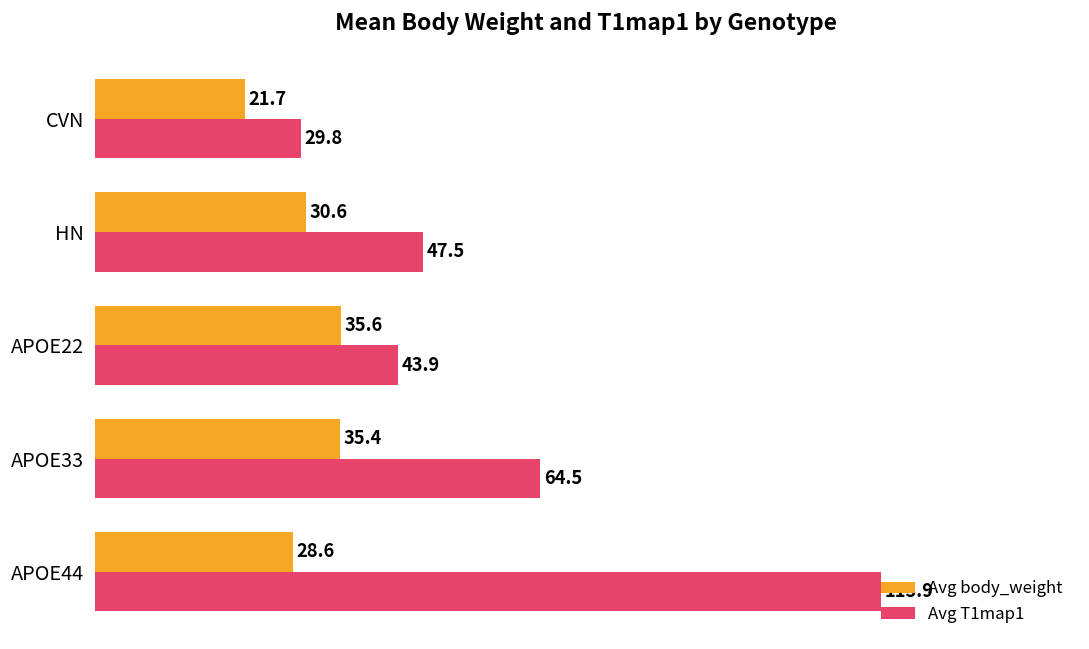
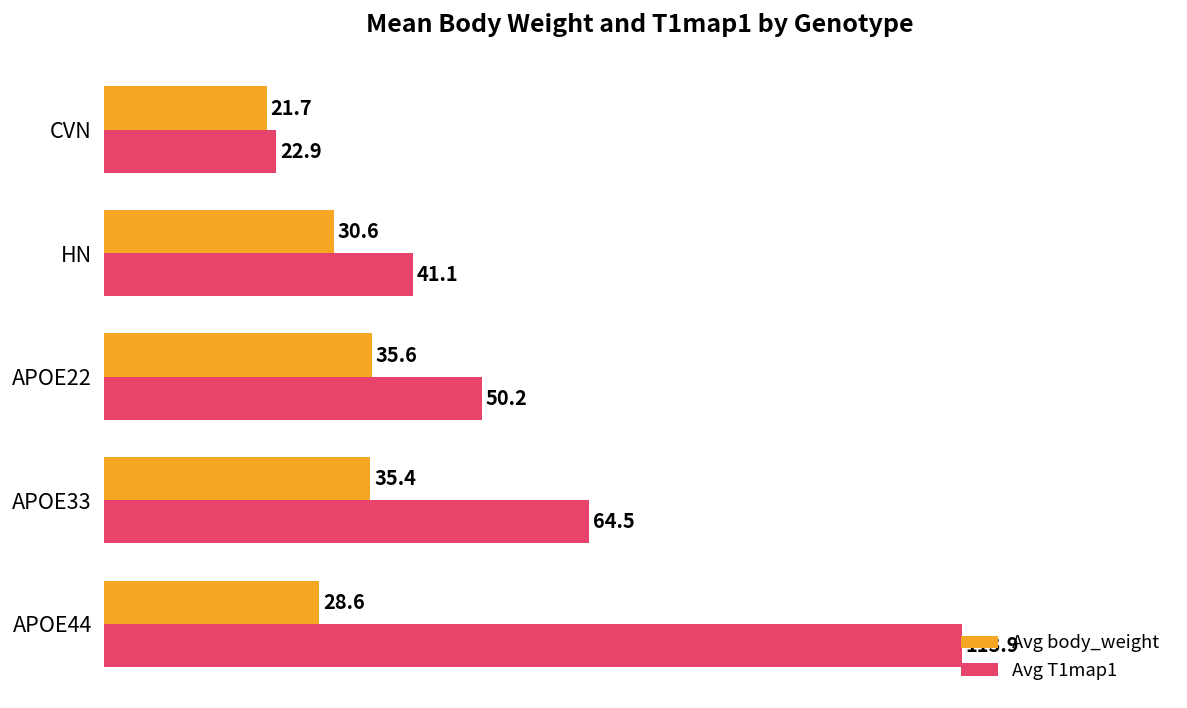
Avg T1map1, CVN: 29.8 -> 22.9
Avg T1map1, HN: 47.5 -> 41.1
Avg T1map1, APOE22: 43.9 -> 50.2
